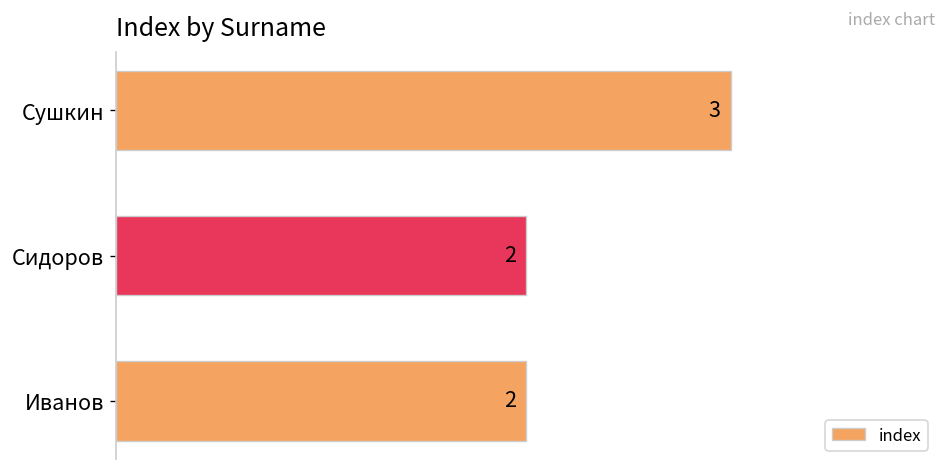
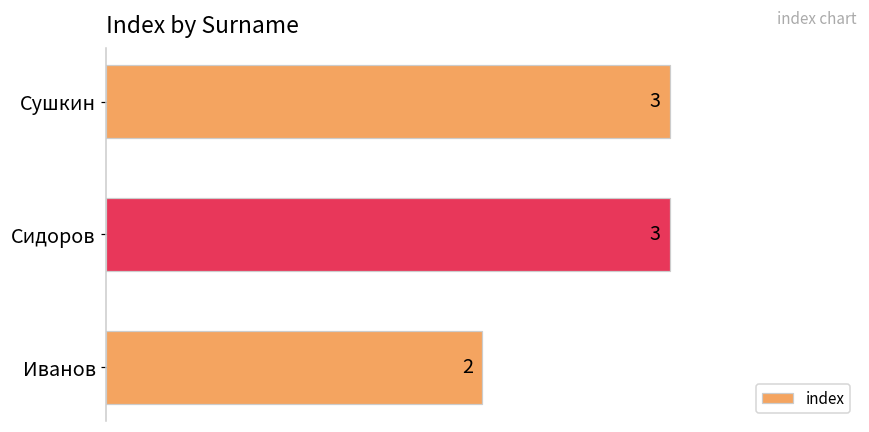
Сидоров: 2 -> 3
